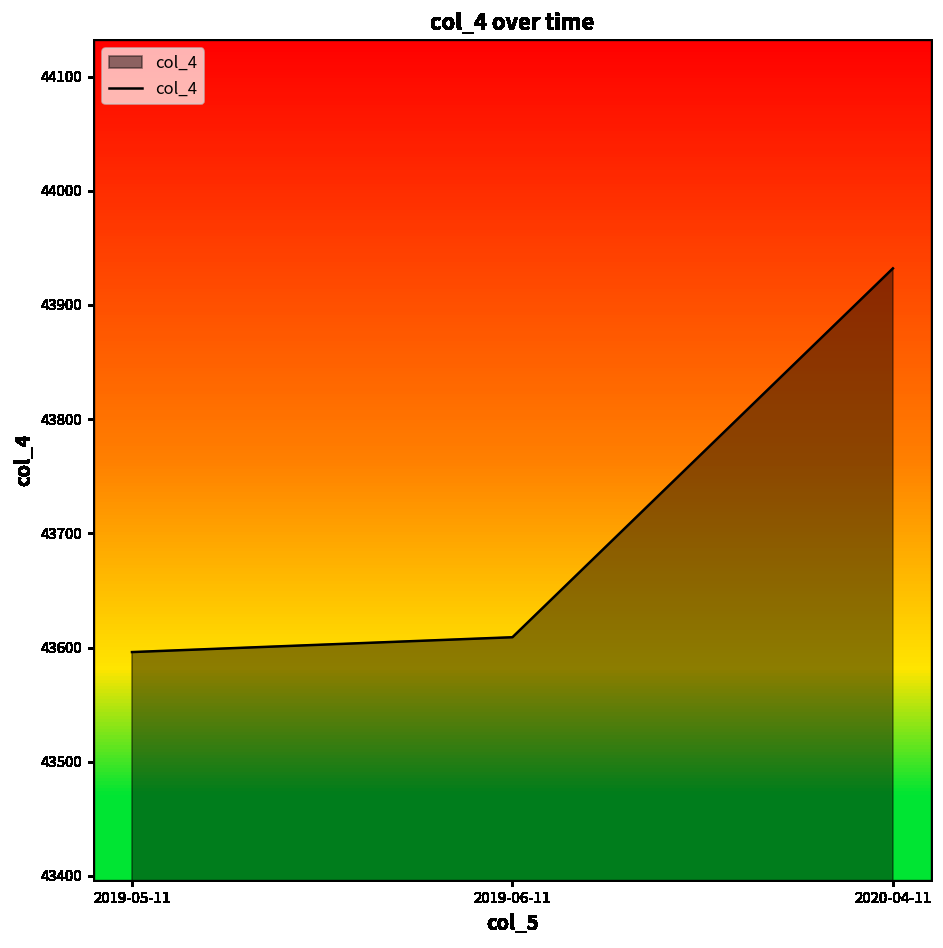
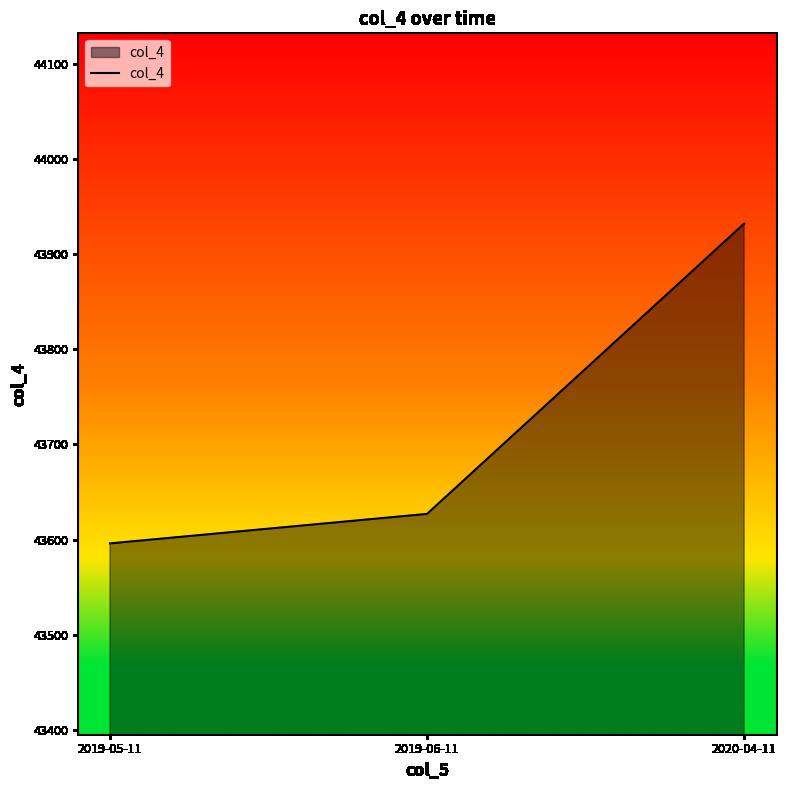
2019-06-11: 43610 -> 43630
